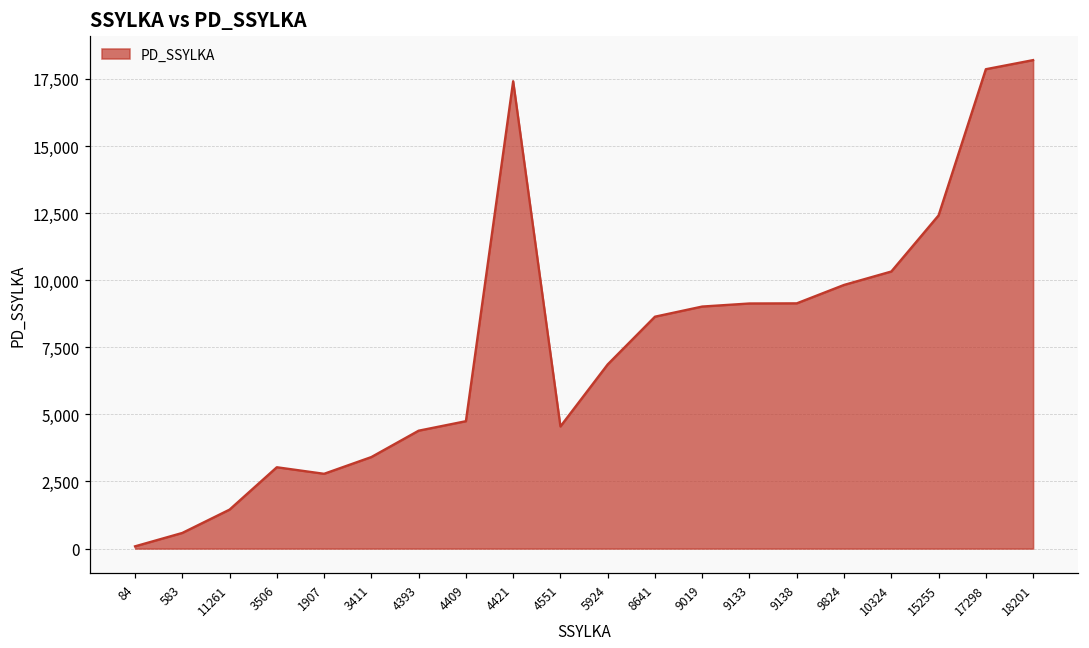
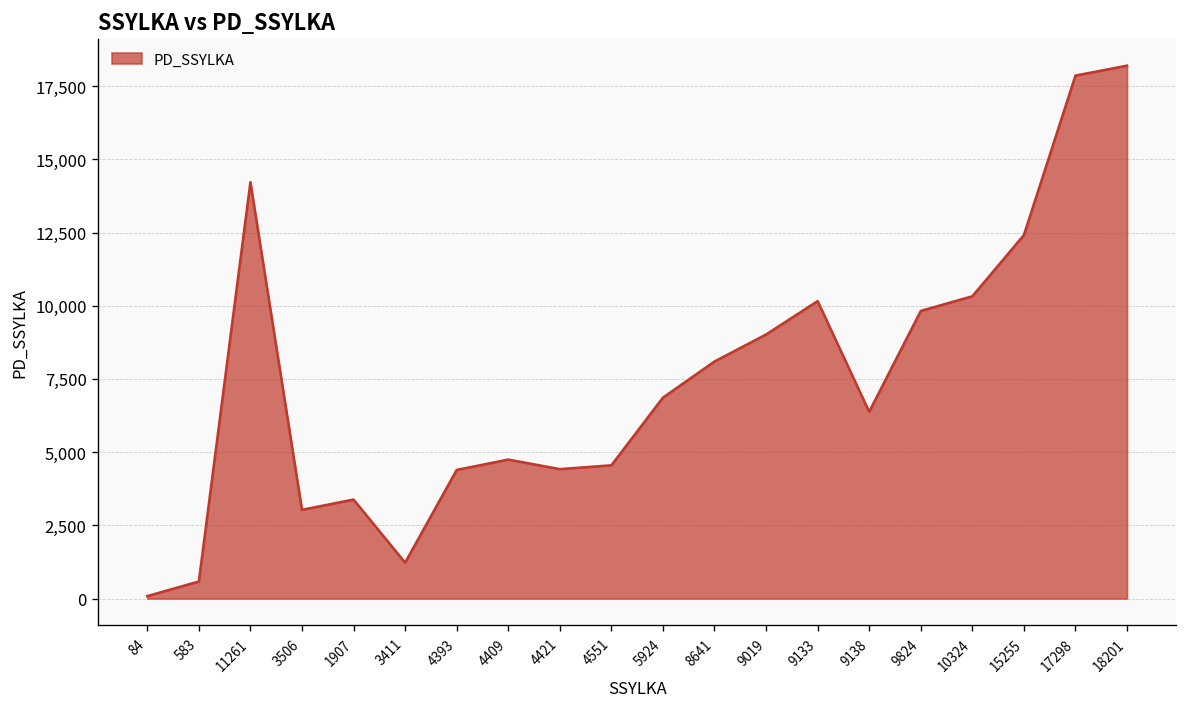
11261: 1,500 -> 14,200
1907: 2,800 -> 3,400
3411: 3,400 -> 1,200
4421: 17,400 -> 4,400
8641: 8,600 -> 8,100
9133: 9,100 -> 10,200
9138: 9,100 -> 6,400
